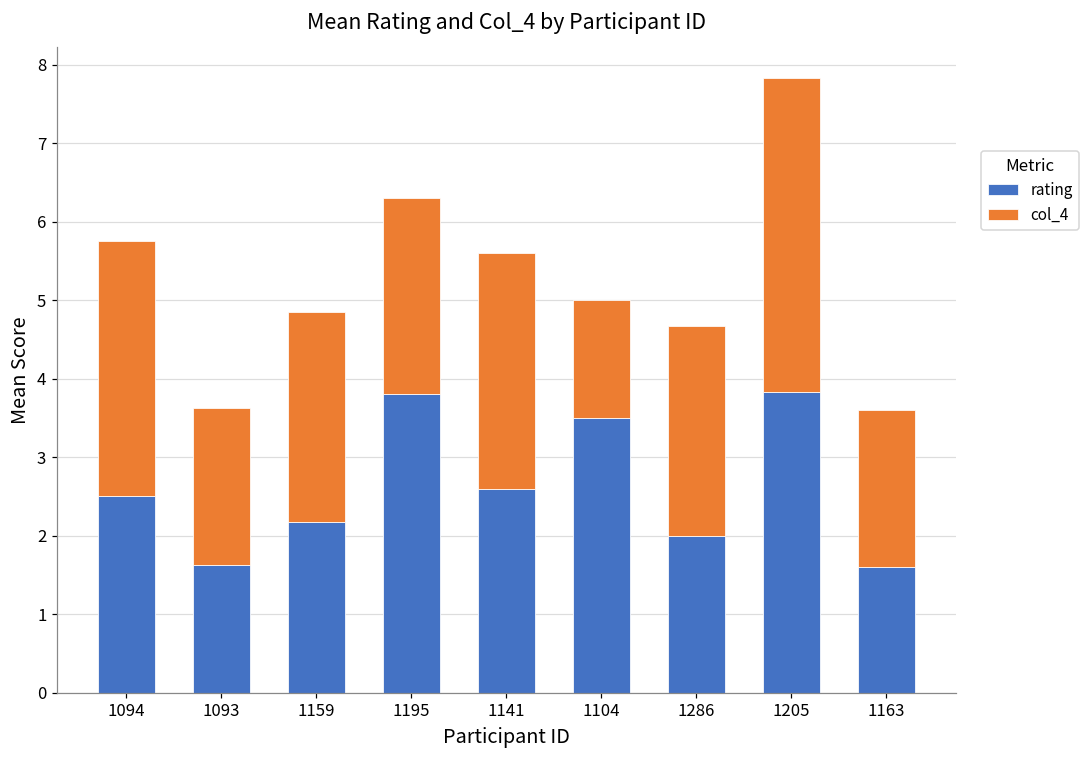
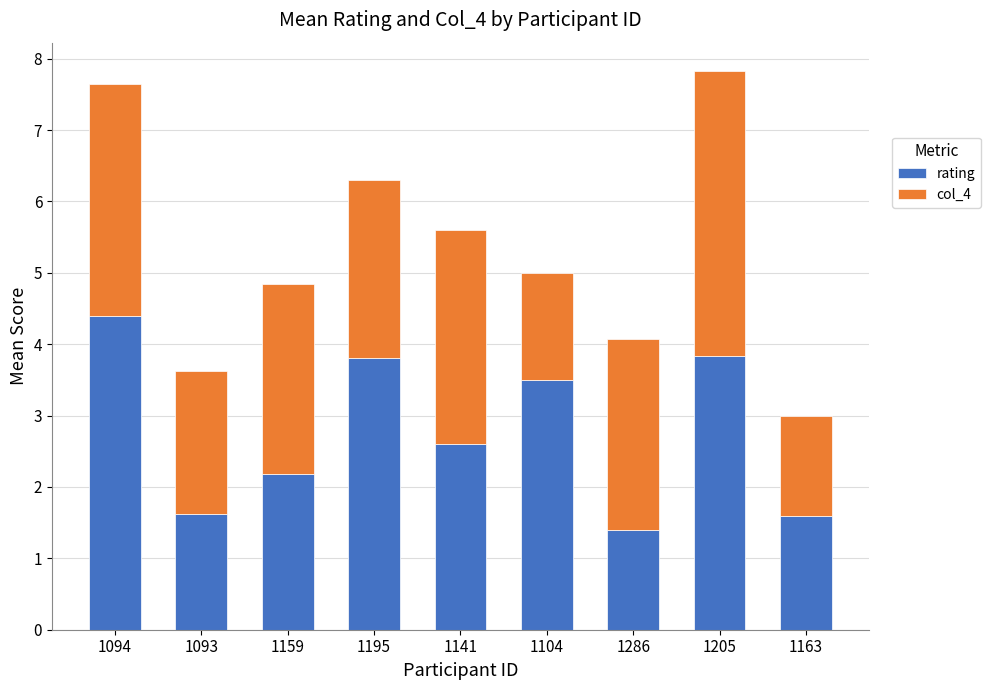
rating, 1094: 2.5 -> 4.4
rating, 1286: 2.0 -> 1.4
col_4, 1163: 2.0 -> 1.4
